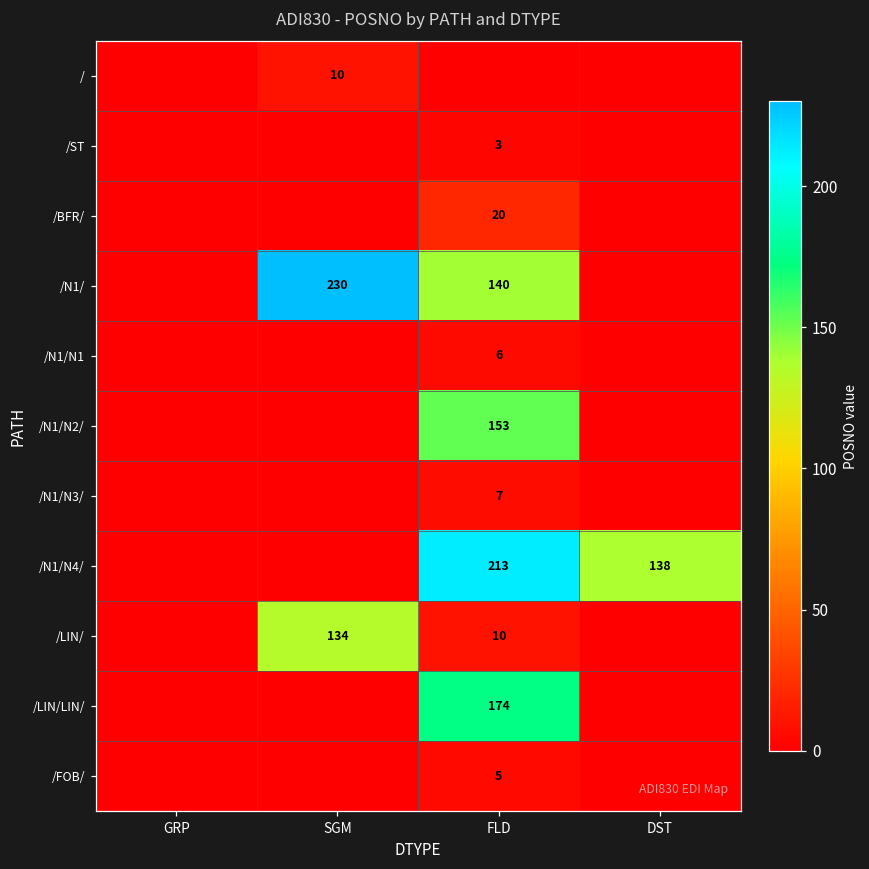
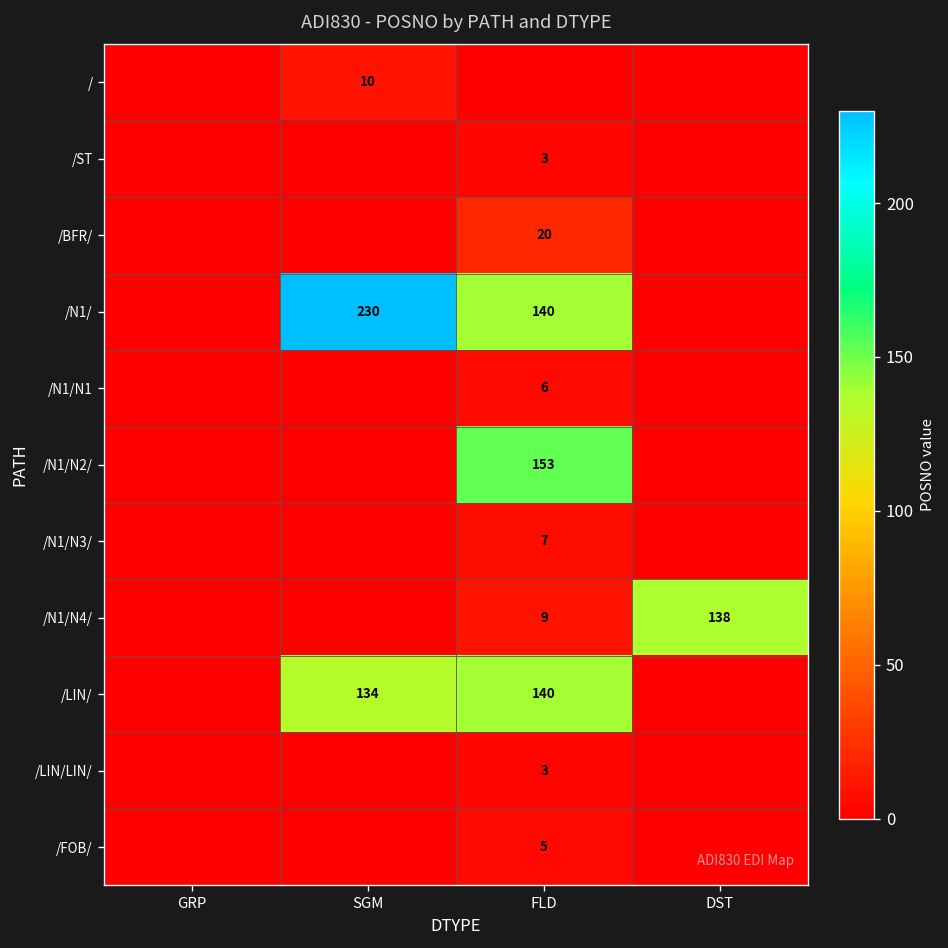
/N1/N4/, FLD: 213 -> 9
/LIN/, FLD: 10 -> 140
/LIN/LIN/, FLD: 174 -> 3
